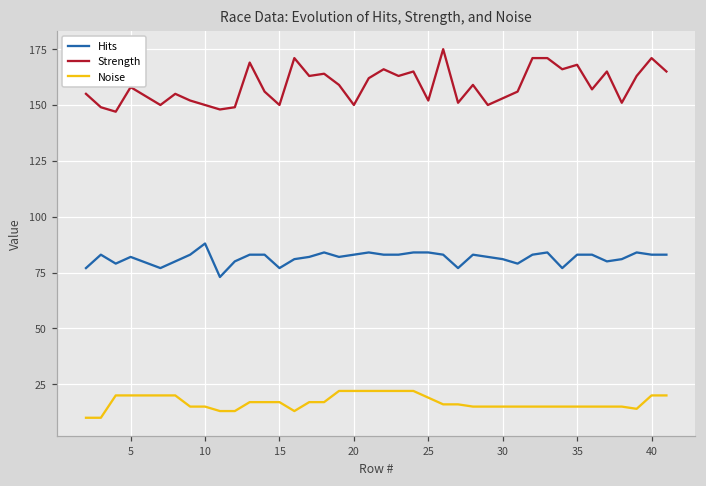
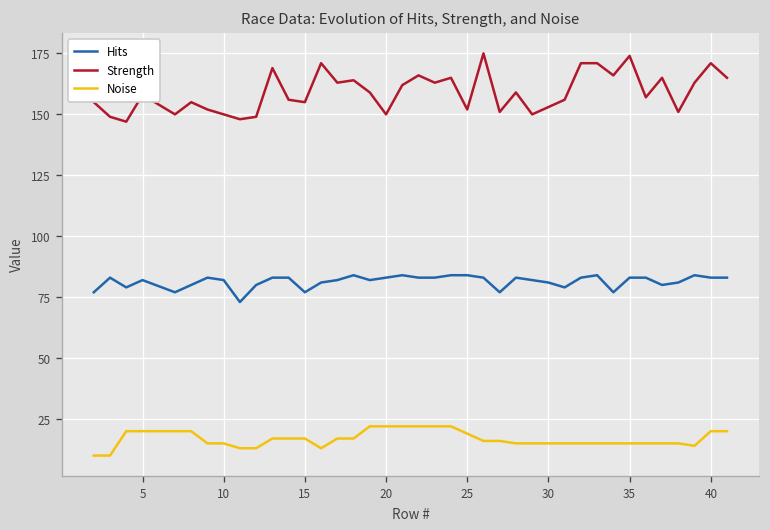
Hits, 10: 88 -> 82
Strength, 15: 150 -> 155
Strength, 35: 168 -> 174
